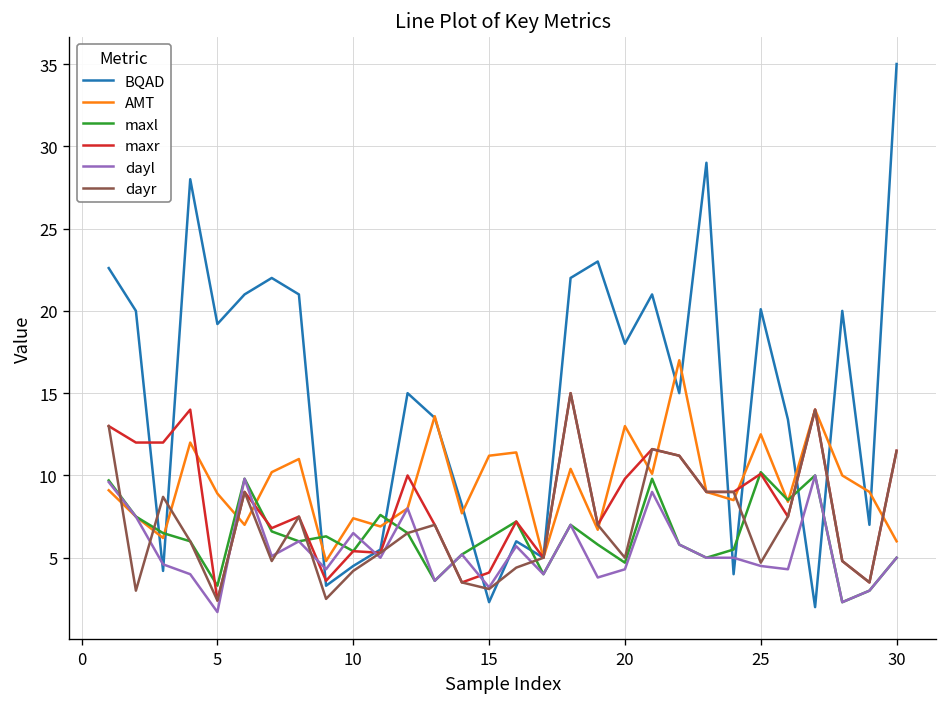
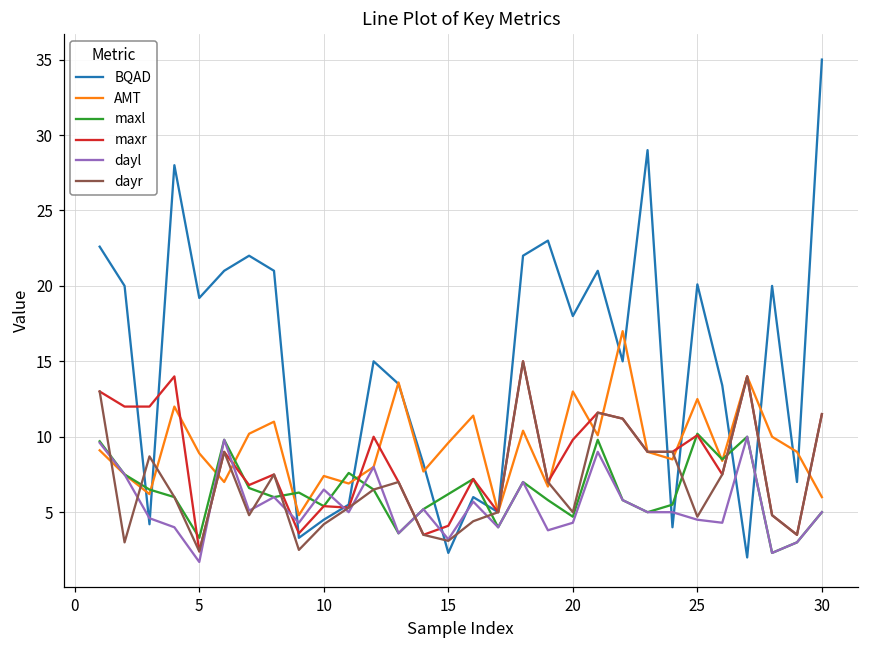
AMT, 15: 11.2 -> 9.6
